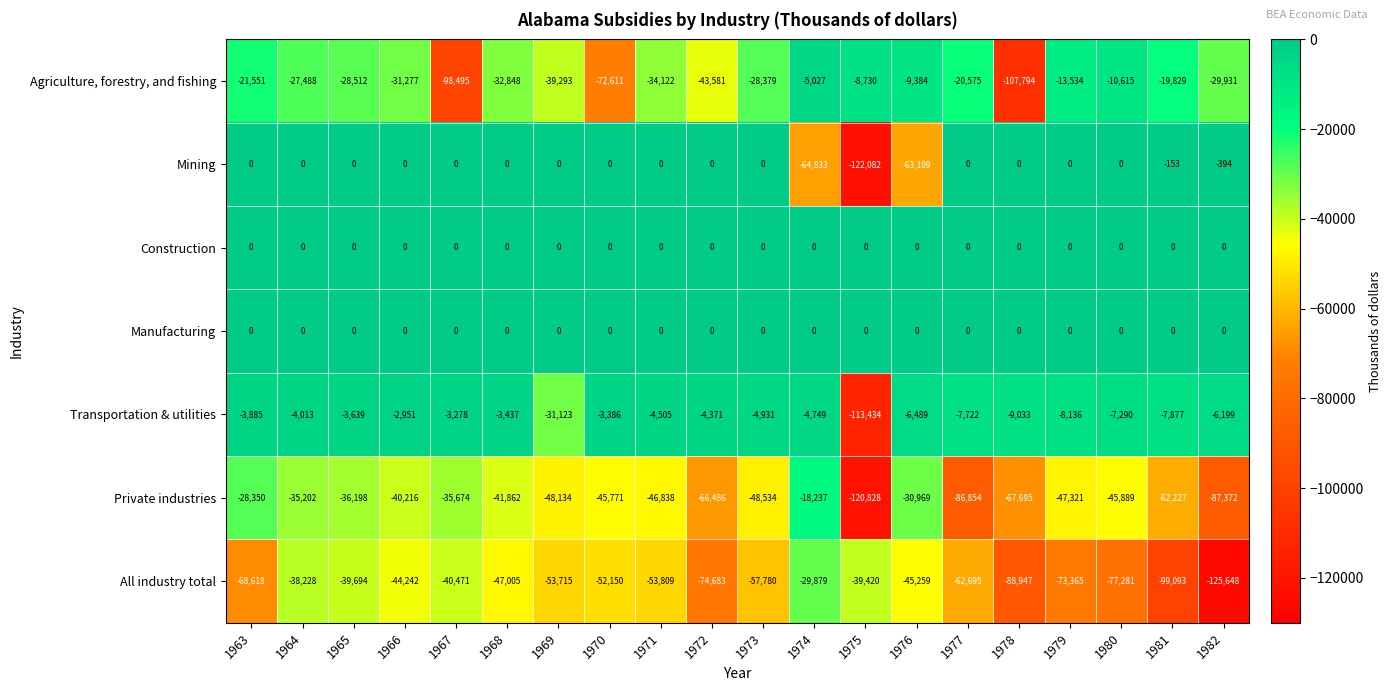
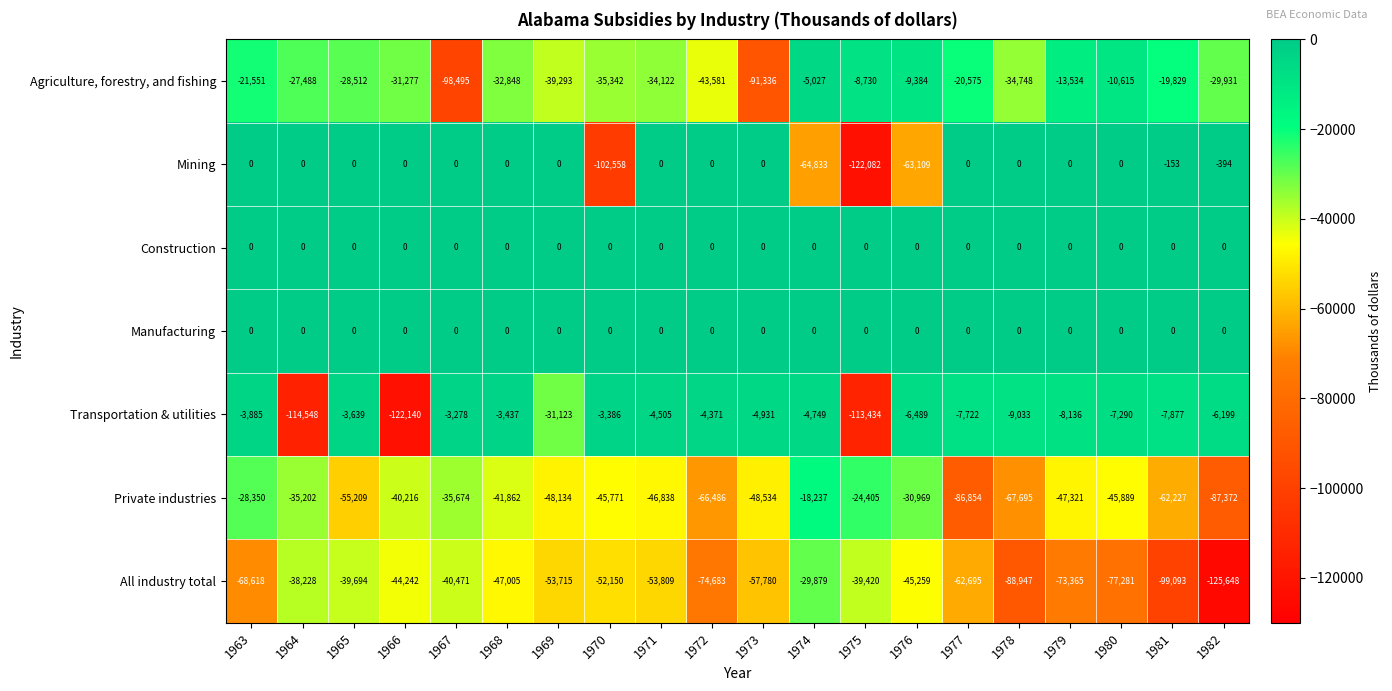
Agriculture, forestry, and fishing, 1970: -72,611 -> -35,342
Agriculture, forestry, and fishing, 1973: -28,379 -> -91,336
Agriculture, forestry, and fishing, 1978: -107,794 -> -34,748
Mining, 1970: 0 -> -102,558
Transportation & utilities, 1964: -4,013 -> -114,548
Transportation & utilities, 1966: -2,951 -> -122,140
Private industries, 1965: -36,198 -> -55,209
Private industries, 1975: -120,828 -> -24,405
